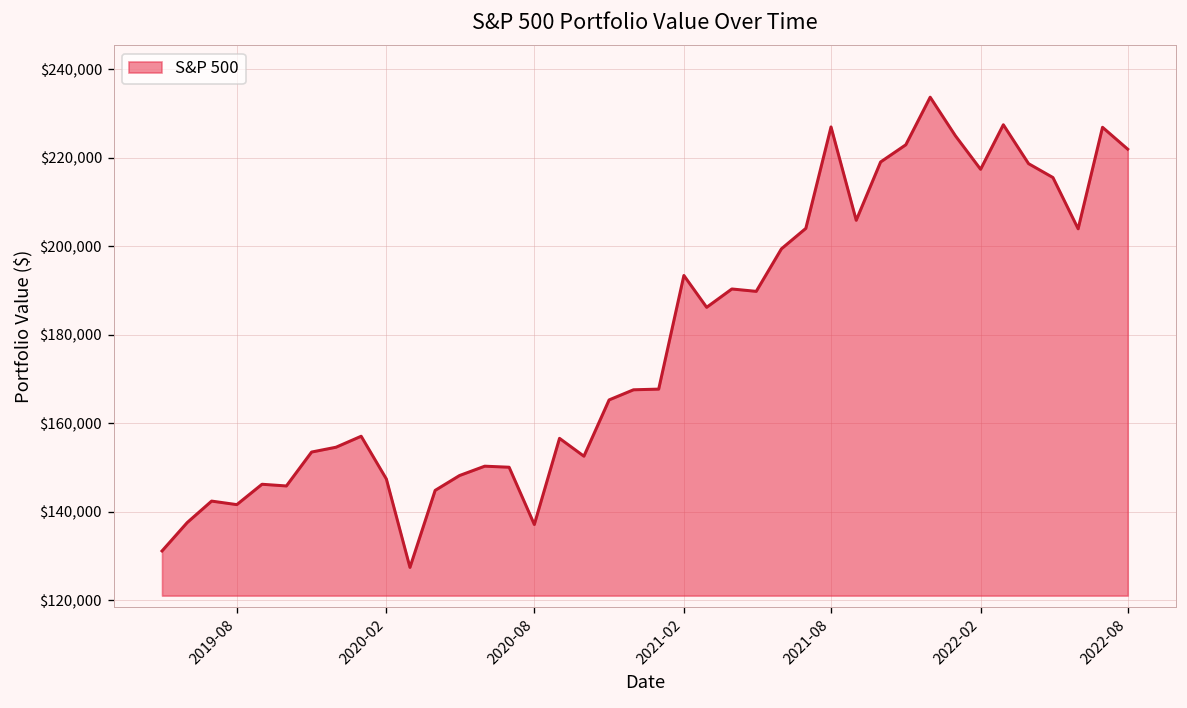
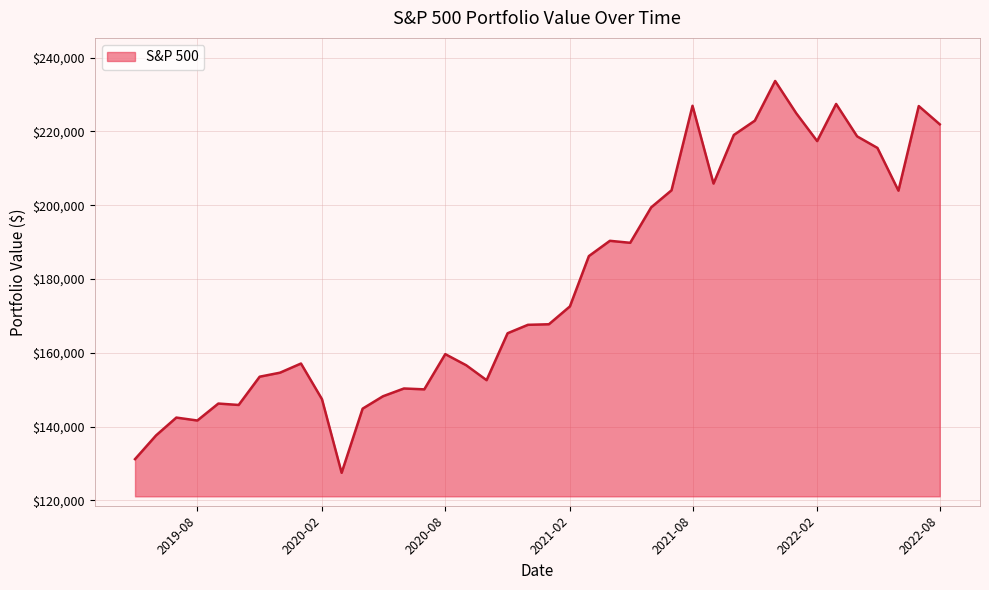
2020-08: $137,000 -> $160,000
2021-02: $193,000 -> $173,000
